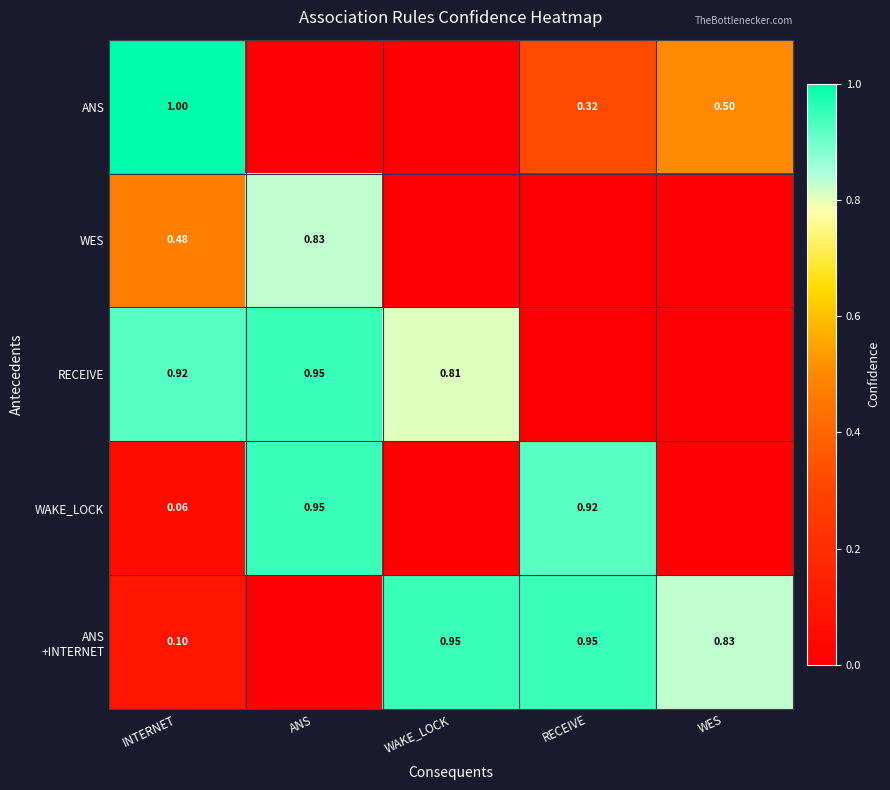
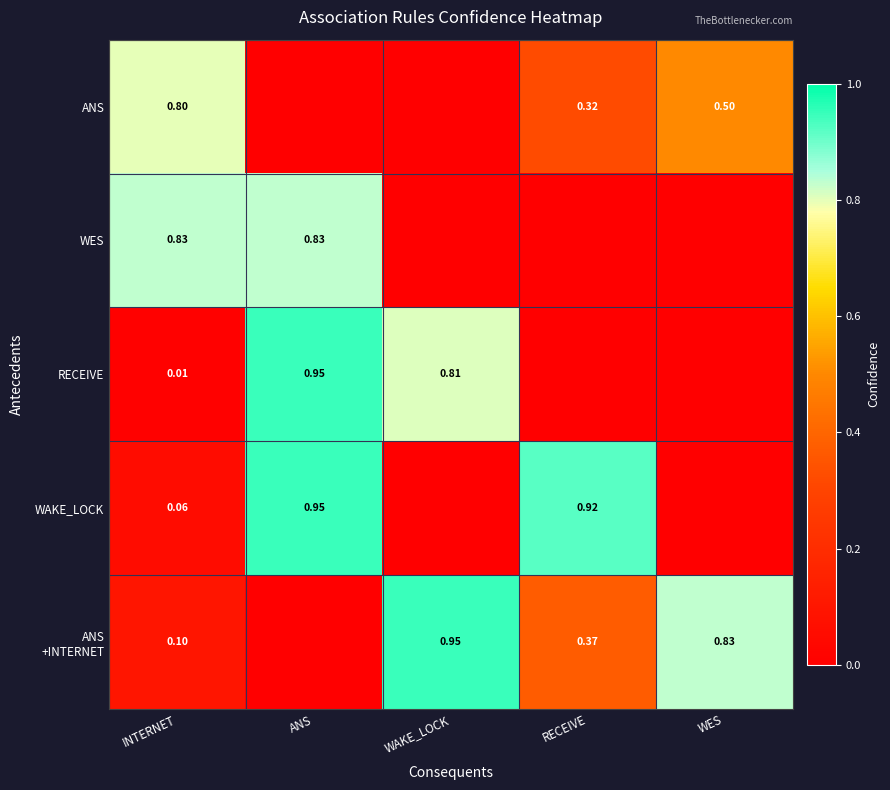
ANS, INTERNET: 1.00 -> 0.80
WES, INTERNET: 0.48 -> 0.83
RECEIVE, INTERNET: 0.92 -> 0.01
ANS +INTERNET, RECEIVE: 0.95 -> 0.37
